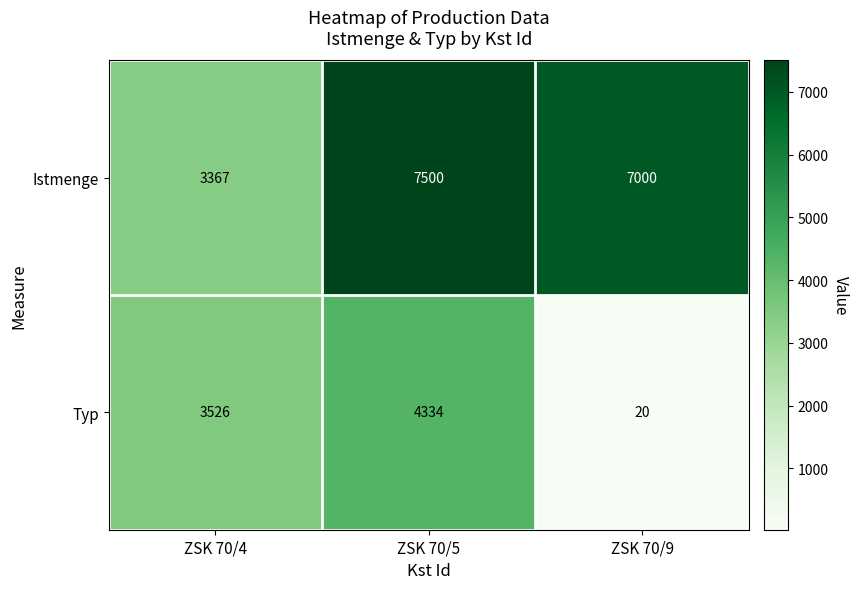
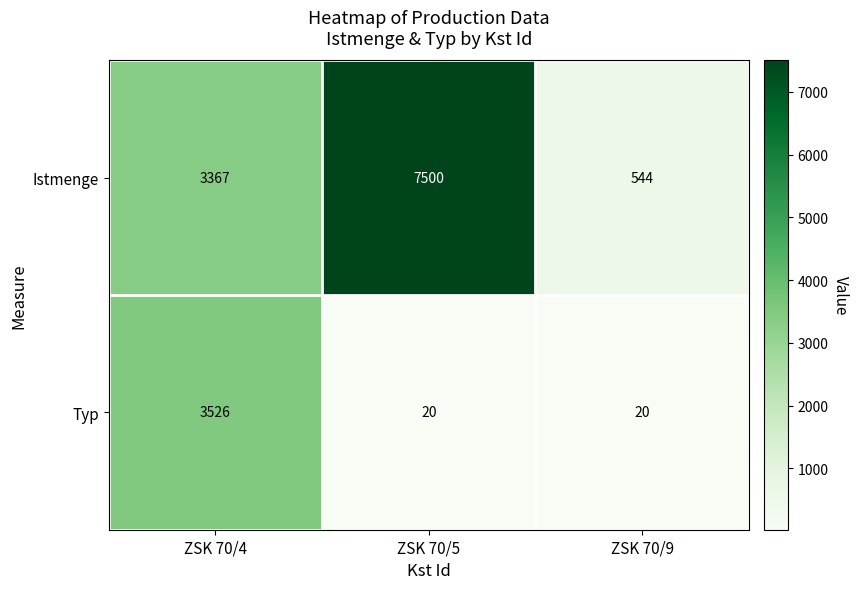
Istmenge, ZSK 70/9: 7000 -> 544
Typ, ZSK 70/5: 4334 -> 20
